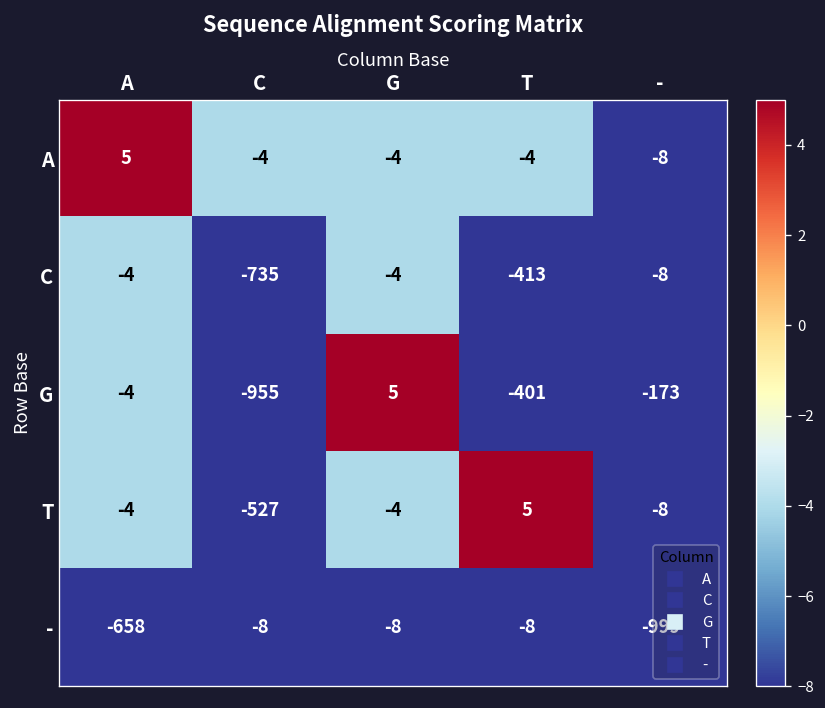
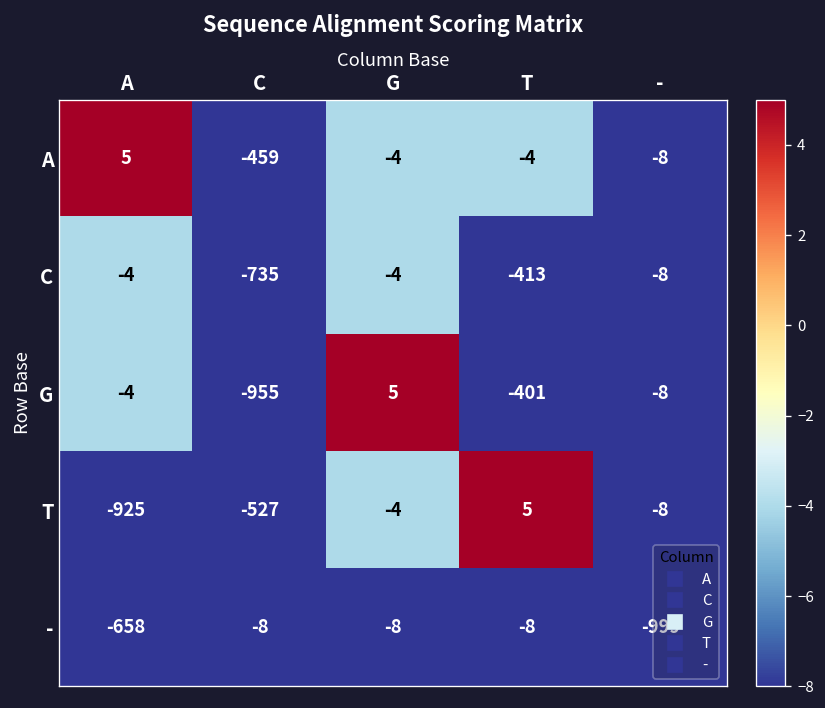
A, C: -4 -> -459
G, -: -173 -> -8
T, A: -4 -> -925
